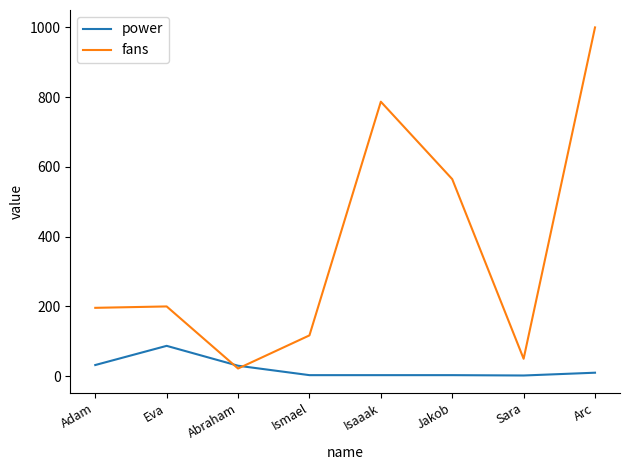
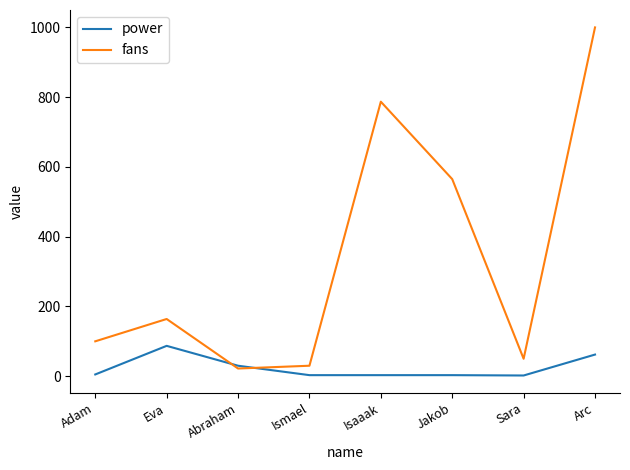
power, Adam: 30 -> 10
fans, Adam: 200 -> 100
fans, Eva: 200 -> 160
fans, Ismael: 120 -> 30
power, Arc: 10 -> 60
